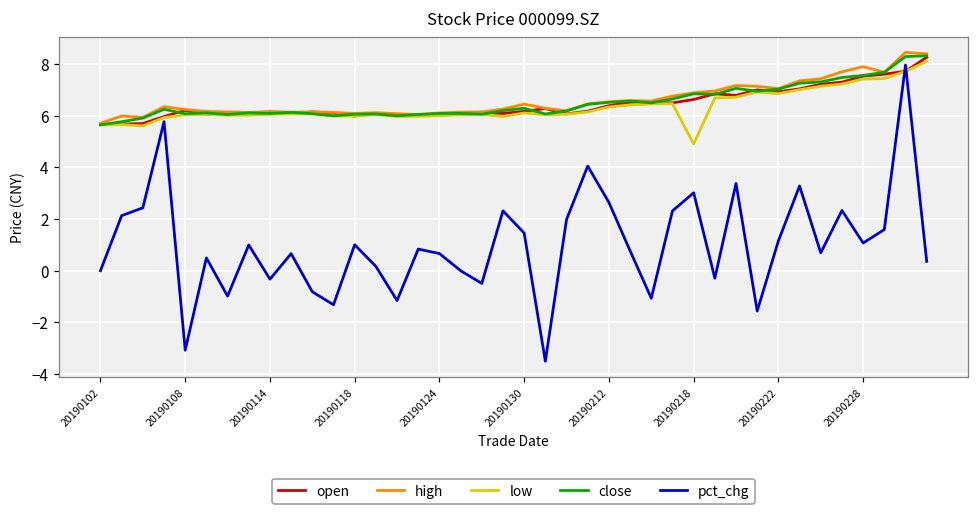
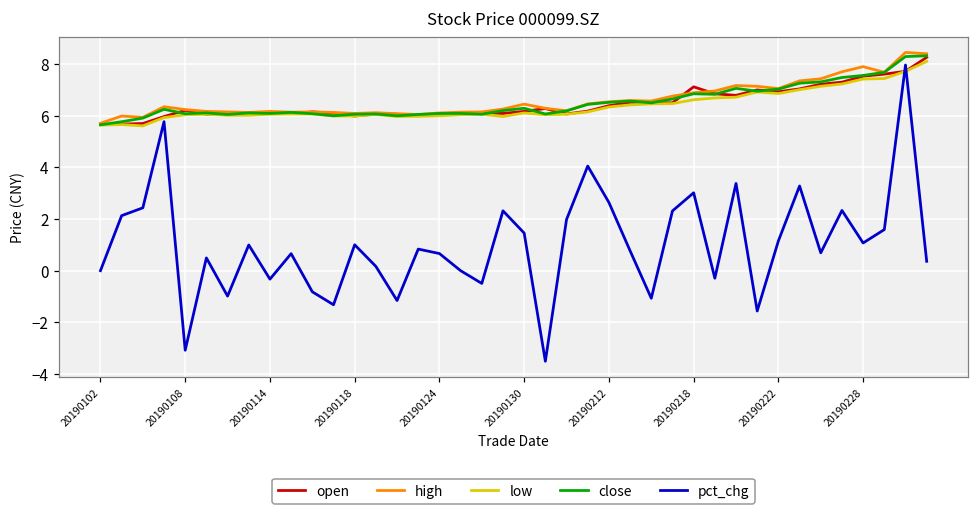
open, 20190218: 6.6 -> 7.1
low, 20190218: 4.9 -> 6.6
